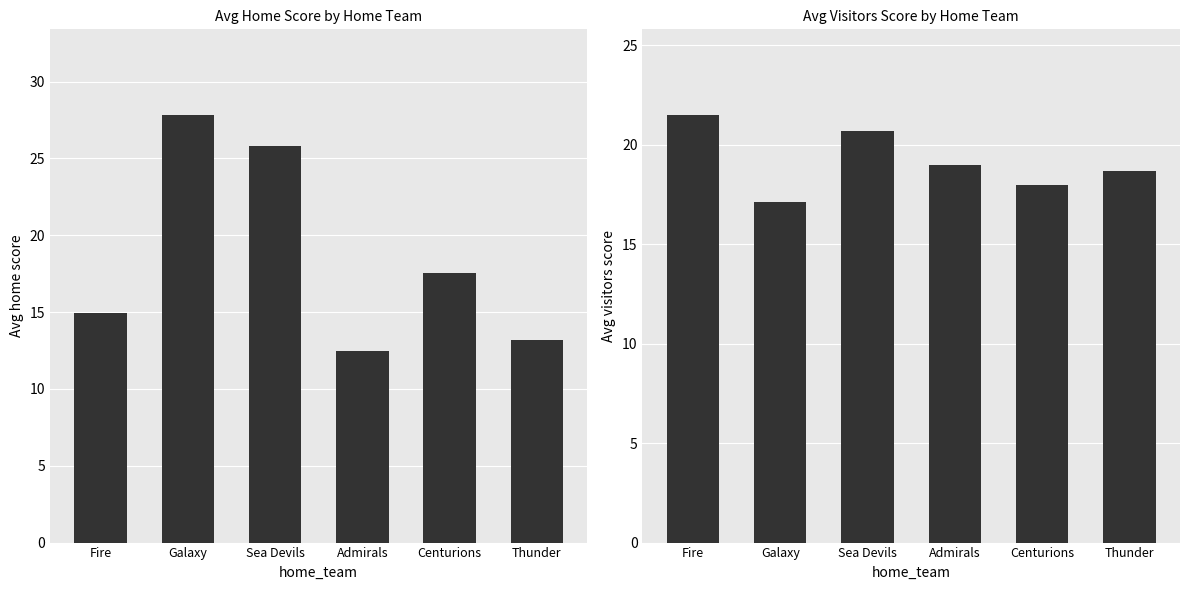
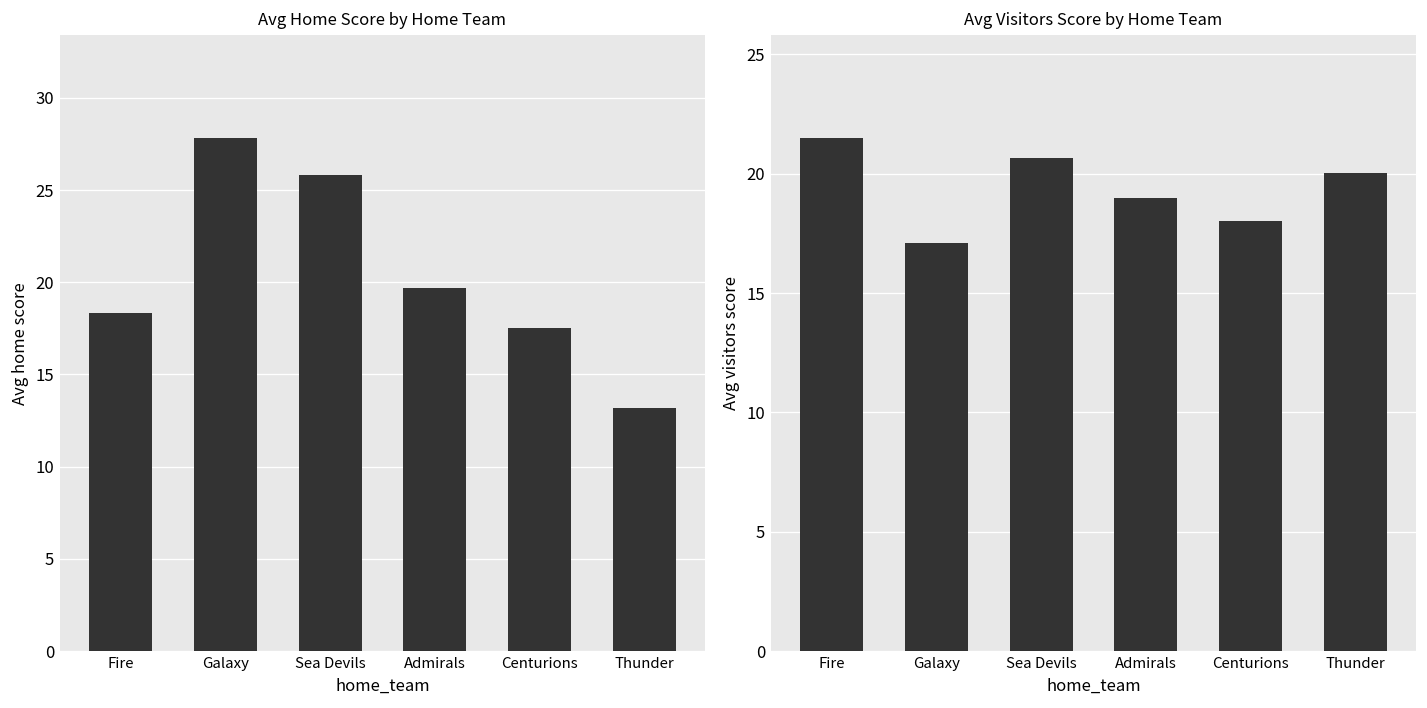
Avg Home Score by Home Team, Fire: 14.9 -> 18.3
Avg Home Score by Home Team, Admirals: 12.4 -> 19.7
Avg Visitors Score by Home Team, Thunder: 18.7 -> 20.0
